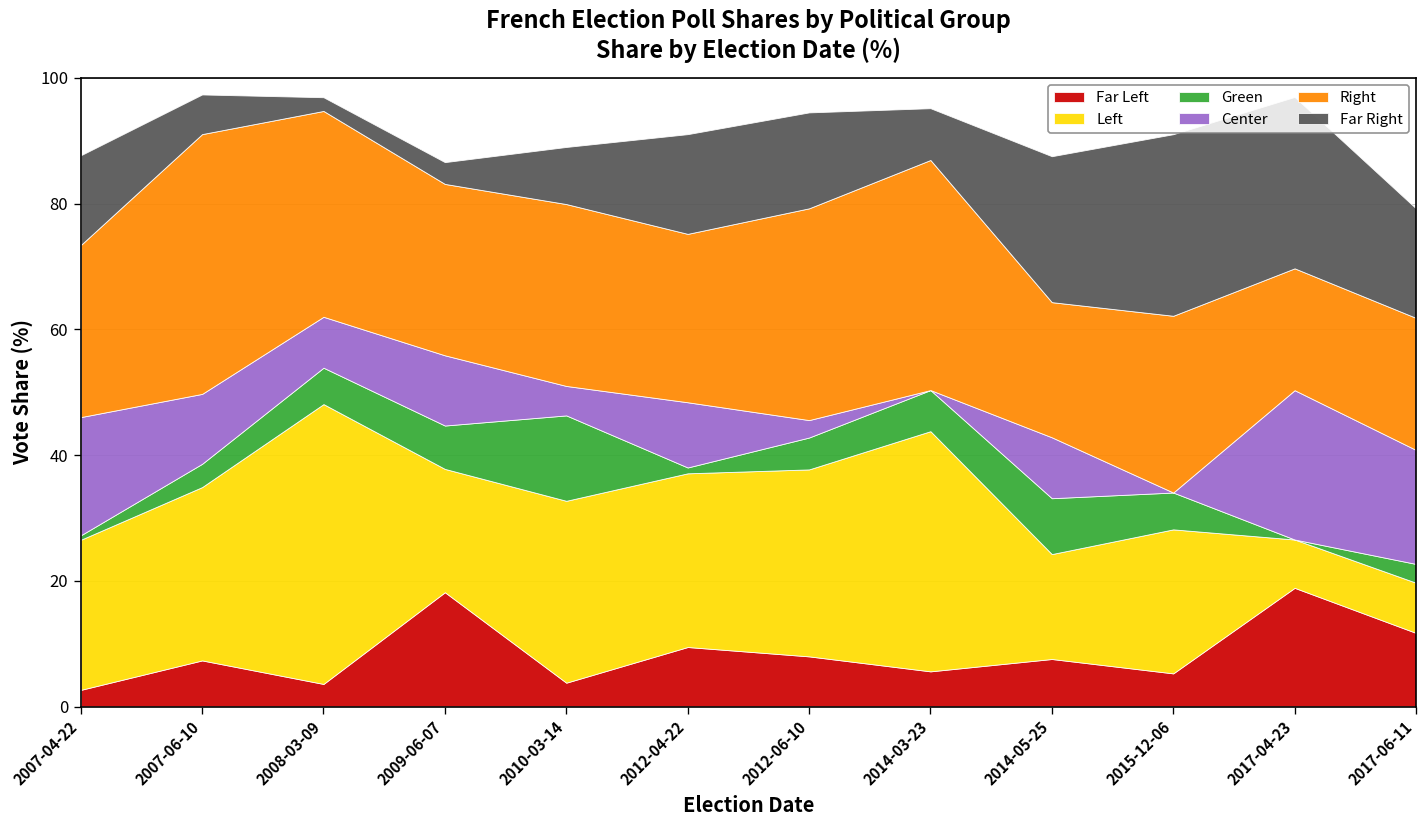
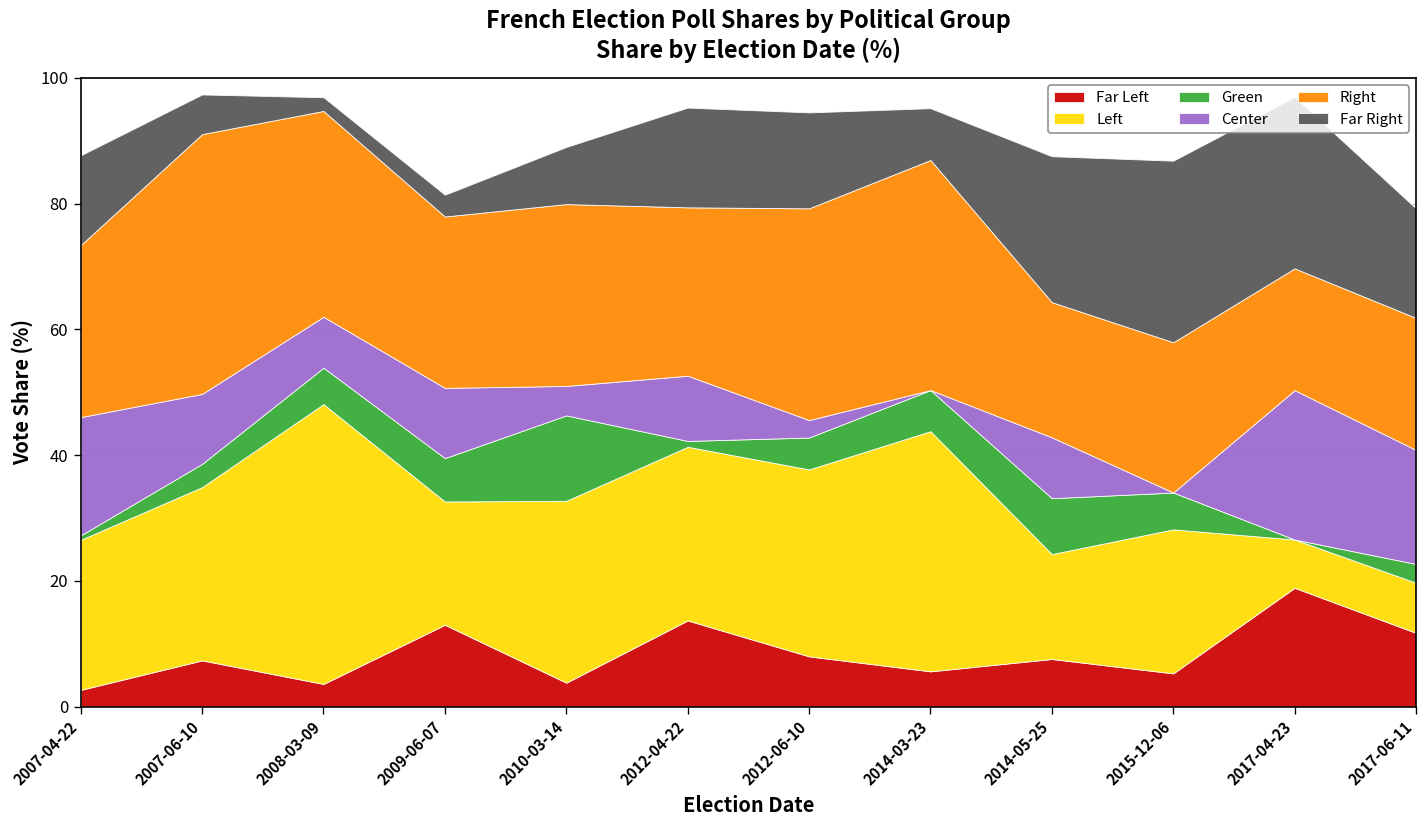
Far Left, 2009-06-07: 18 -> 13
Far Left, 2012-04-22: 9 -> 14
Right, 2015-12-06: 28 -> 24
